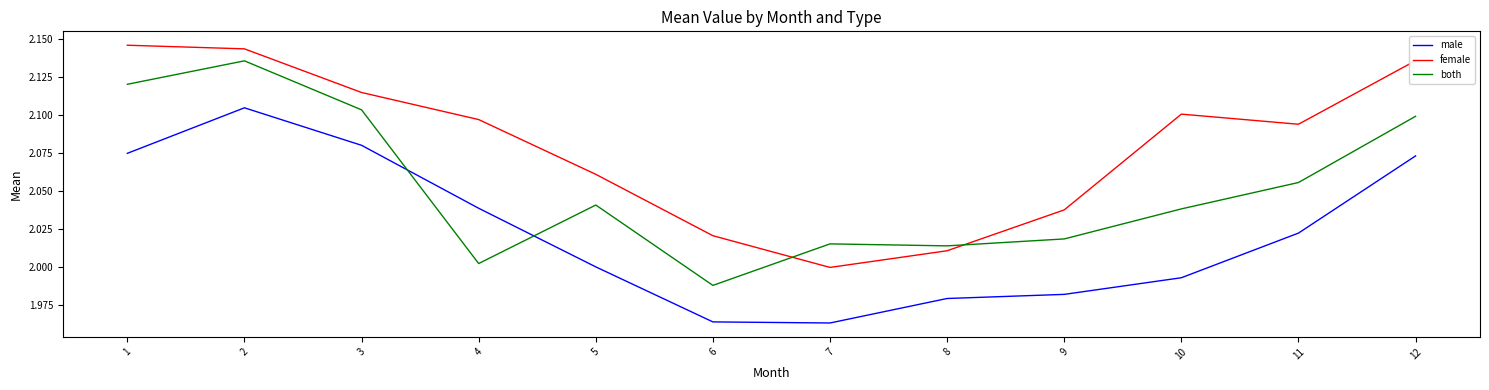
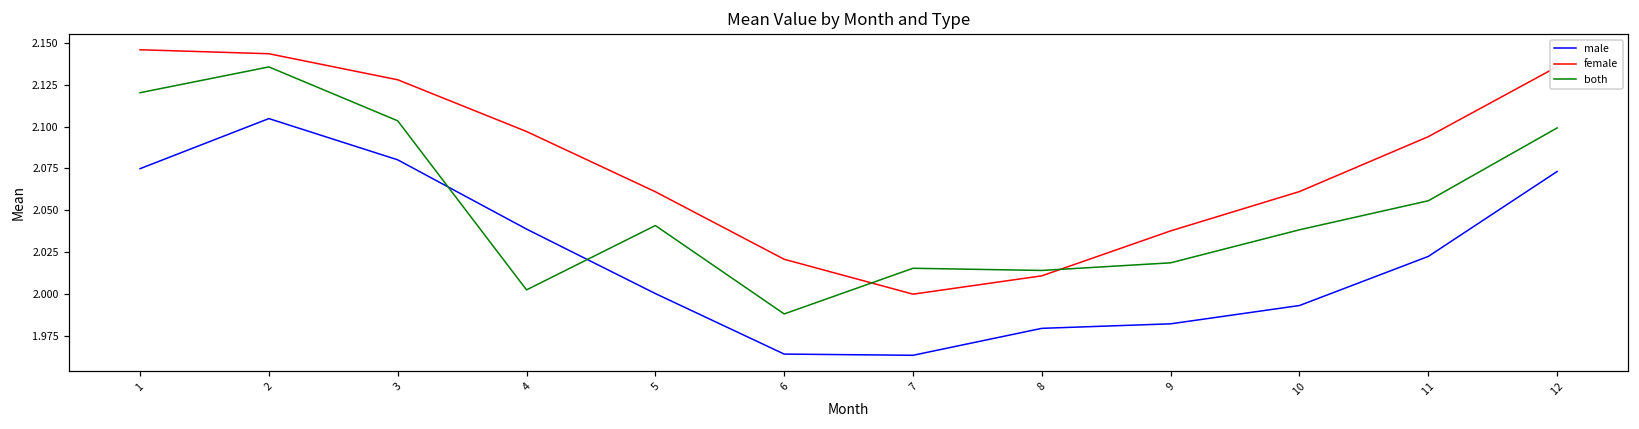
female, 3: 2.115 -> 2.128
female, 10: 2.101 -> 2.061
